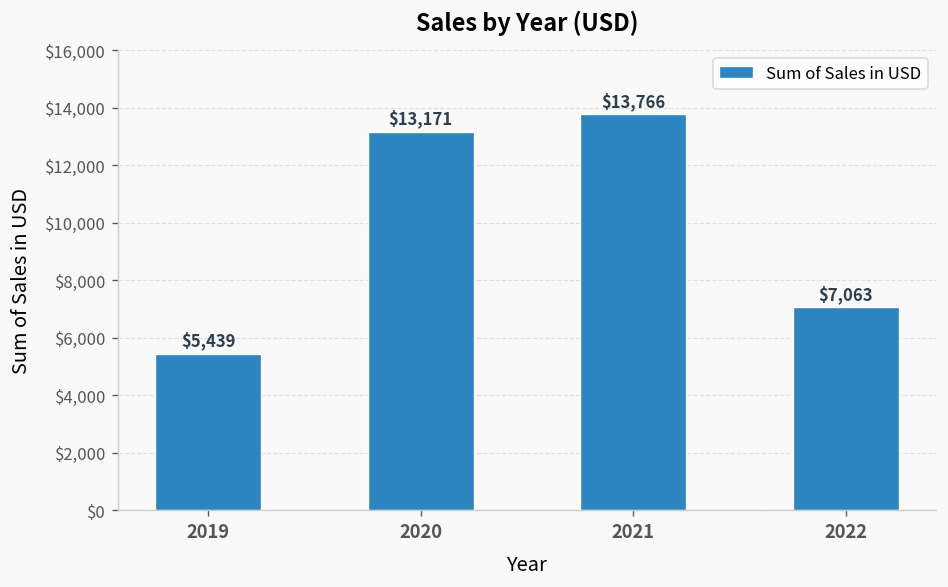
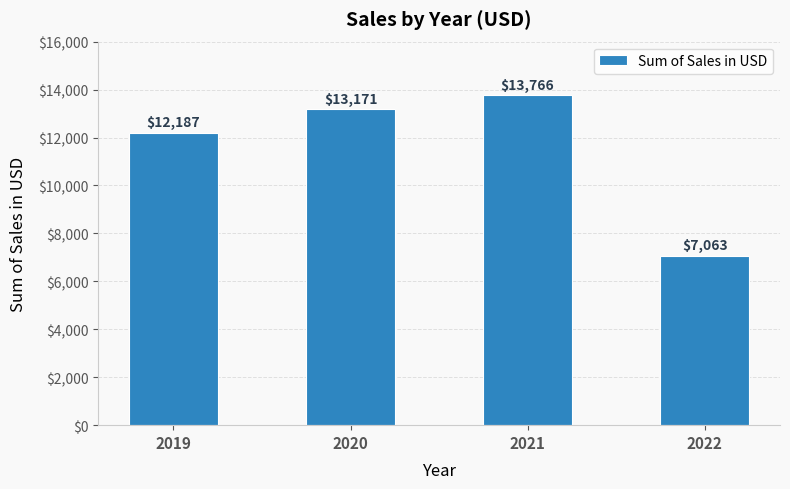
2019: $5,439 -> $12,187
